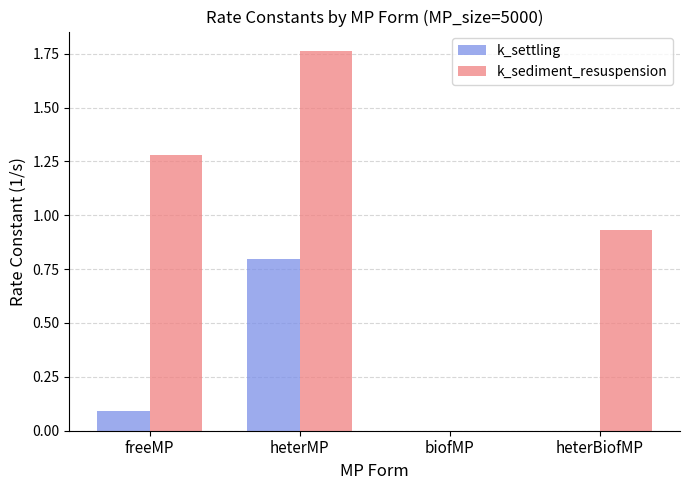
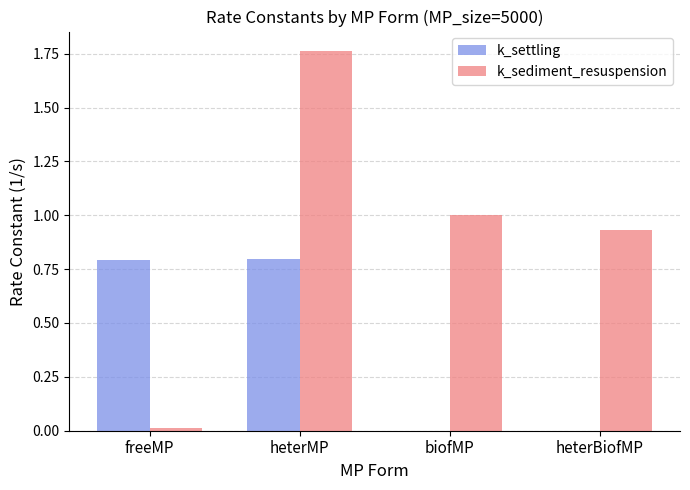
k_settling, freeMP: 0.09 -> 0.79
k_sediment_resuspension, freeMP: 1.28 -> 0.01
k_sediment_resuspension, biofMP: 0 -> 1
